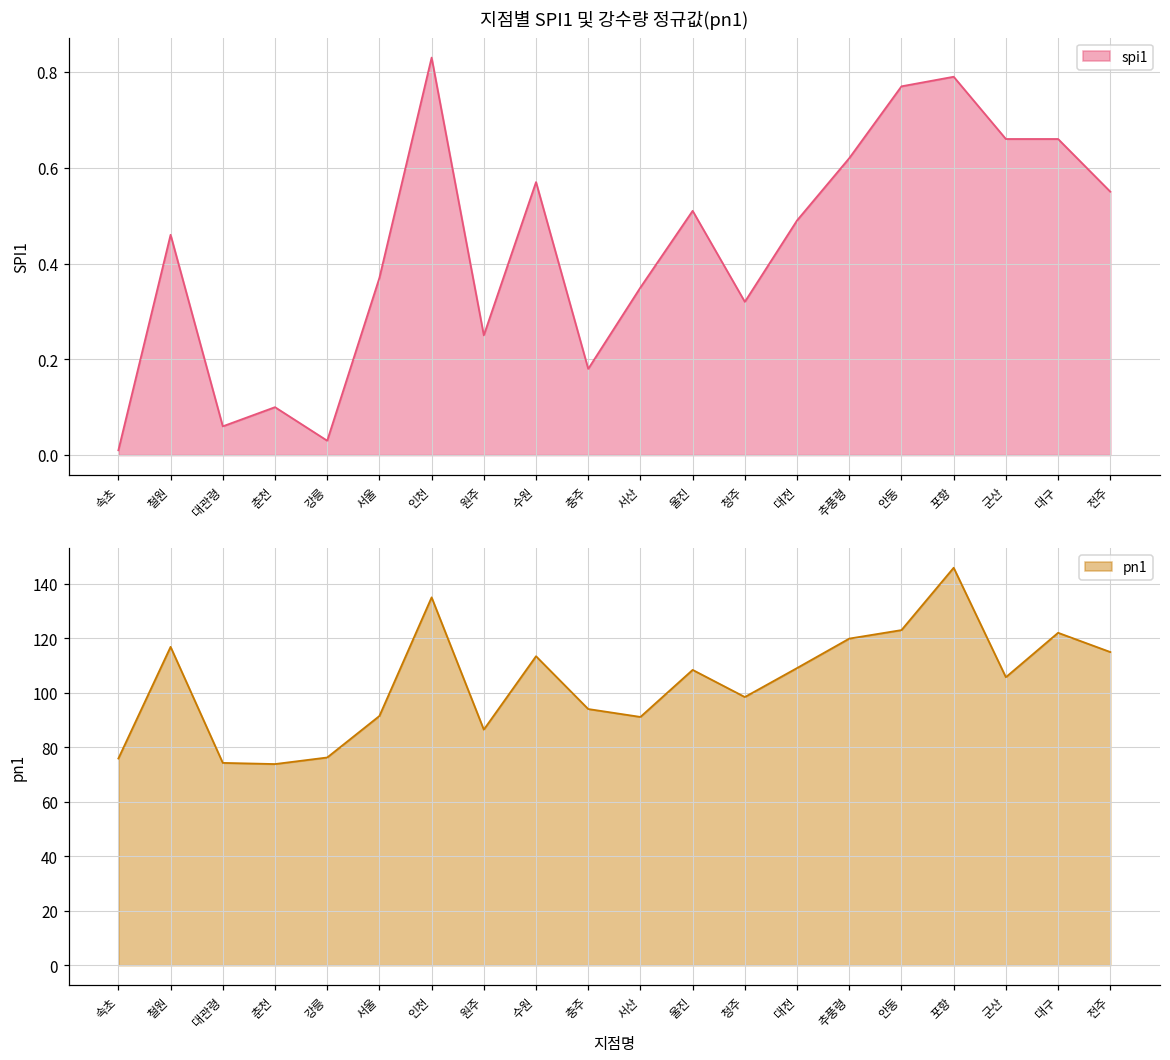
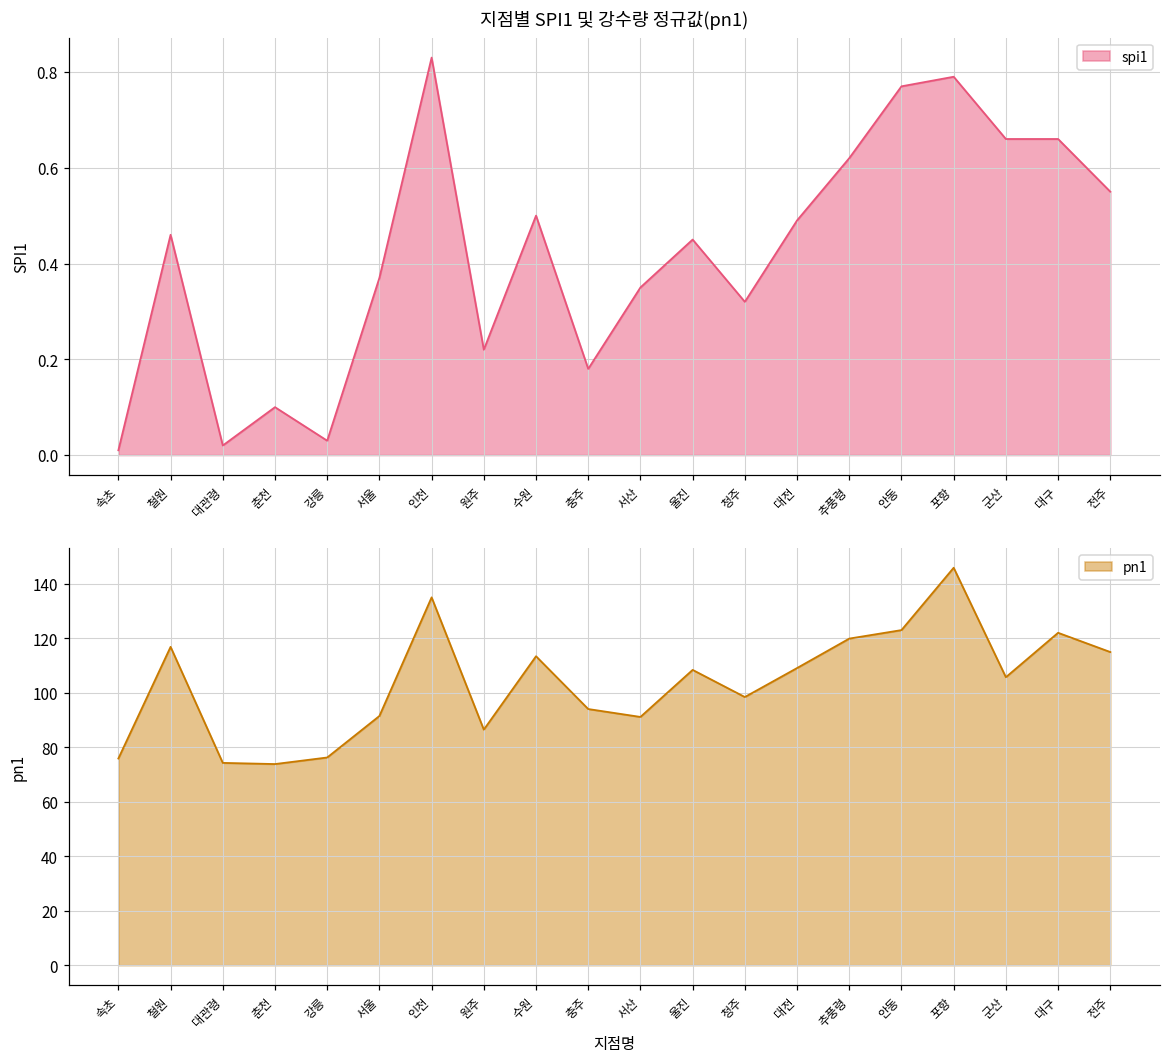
지점별 SPI1 및 강수량 정규값(pn1), 대관령: 0.06 -> 0.02
지점별 SPI1 및 강수량 정규값(pn1), 원주: 0.25 -> 0.22
지점별 SPI1 및 강수량 정규값(pn1), 수원: 0.57 -> 0.50
지점별 SPI1 및 강수량 정규값(pn1), 울진: 0.51 -> 0.45
